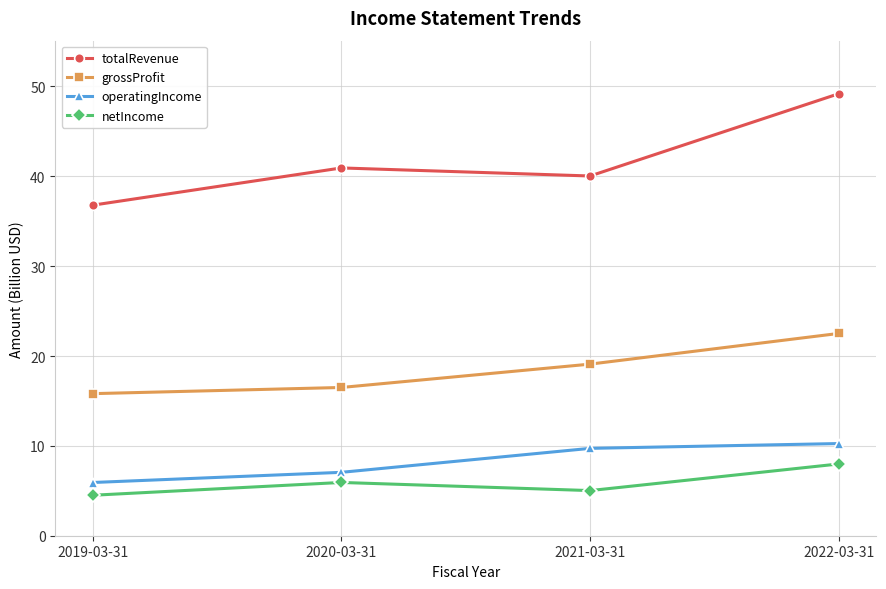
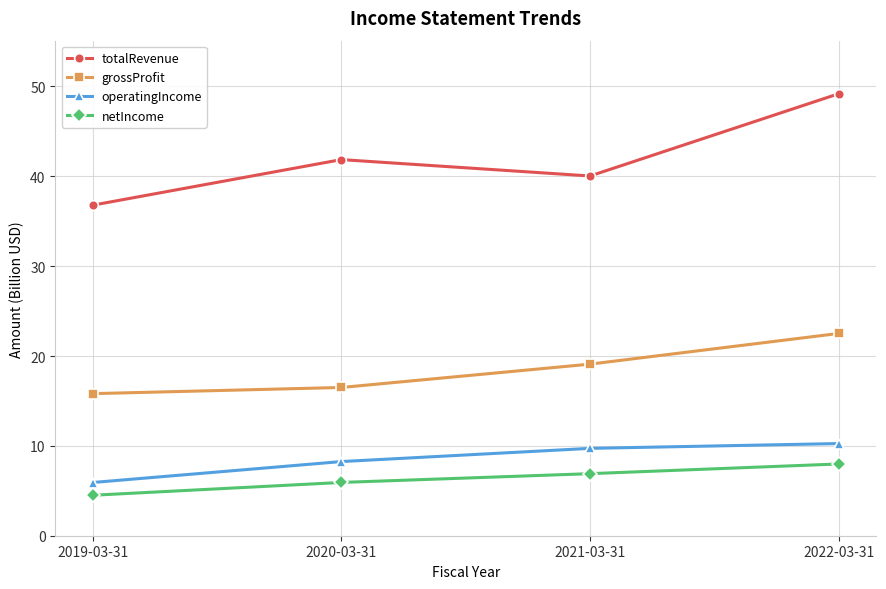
totalRevenue, 2020-03-31: 41 -> 42
operatingIncome, 2020-03-31: 7 -> 8
netIncome, 2021-03-31: 5 -> 7
